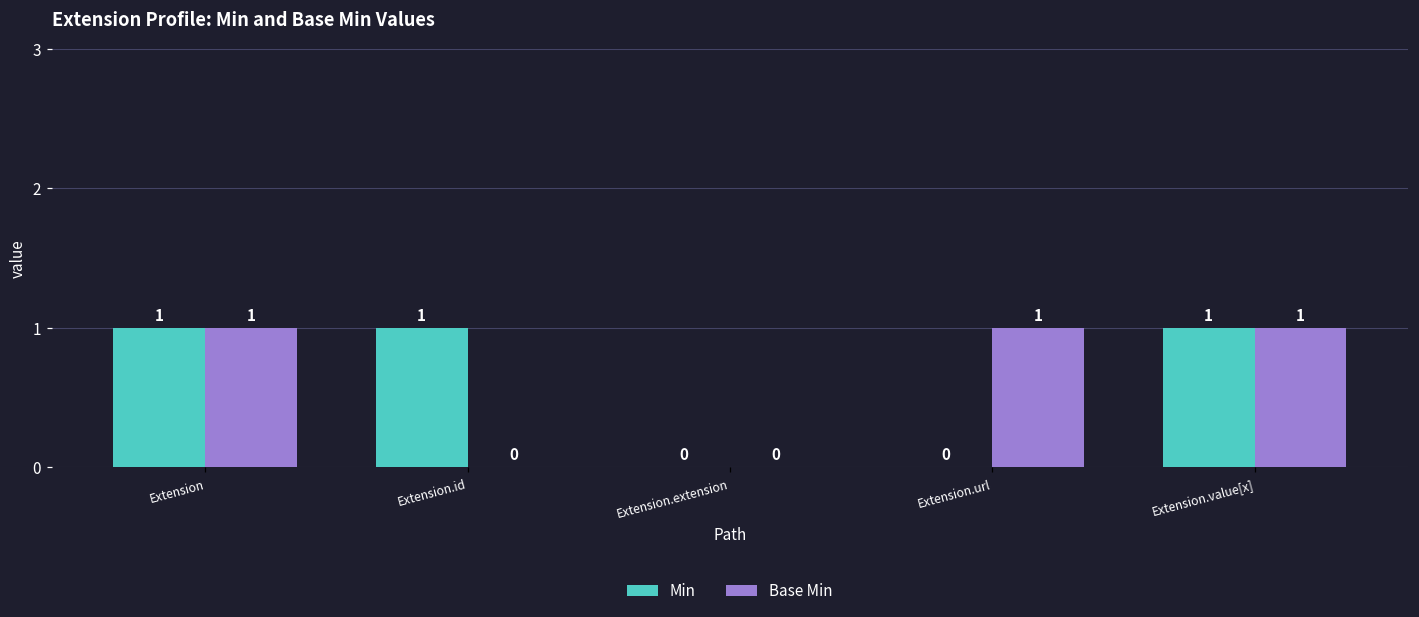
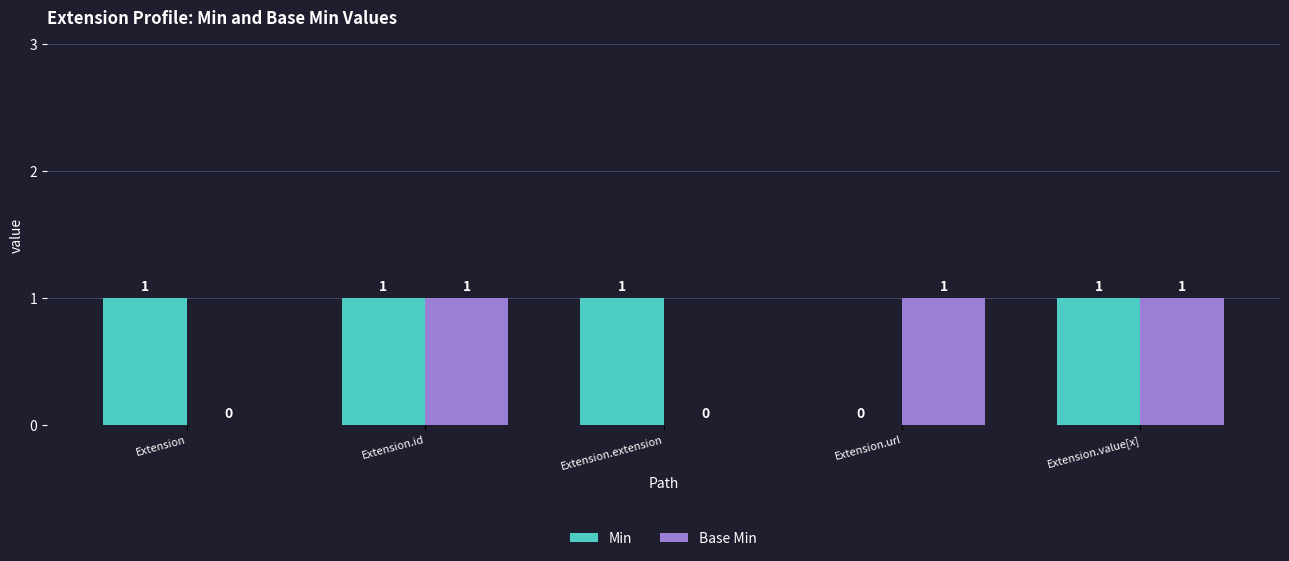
Base Min, Extension: 1 -> 0
Base Min, Extension.id: 0 -> 1
Min, Extension.extension: 0 -> 1
